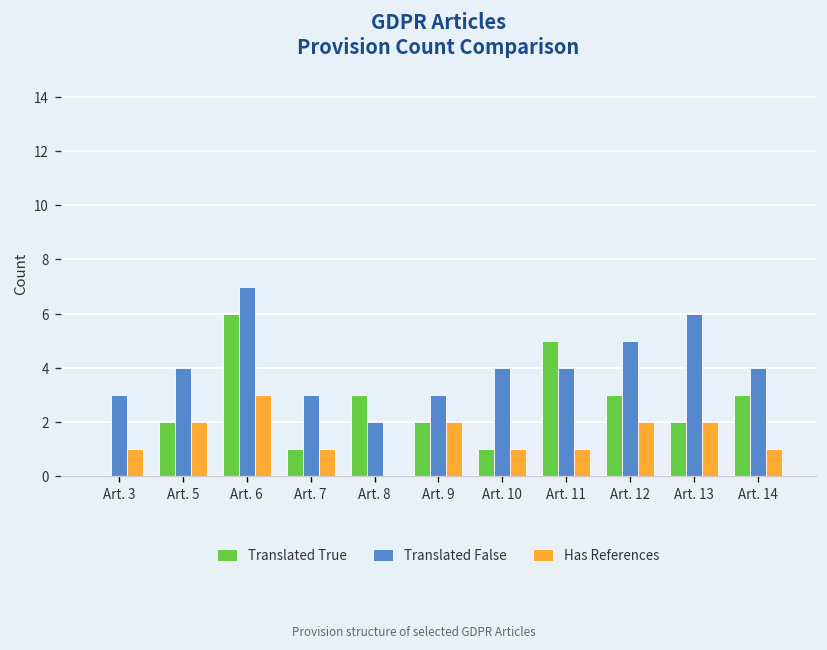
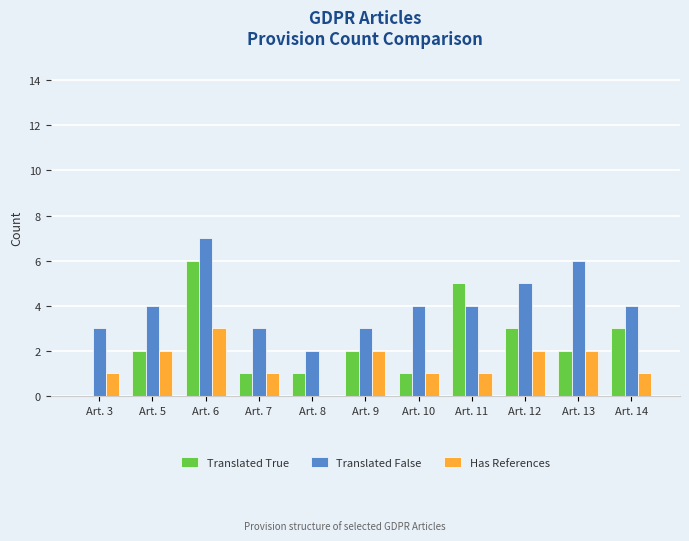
Translated True, Art. 8: 3 -> 1
